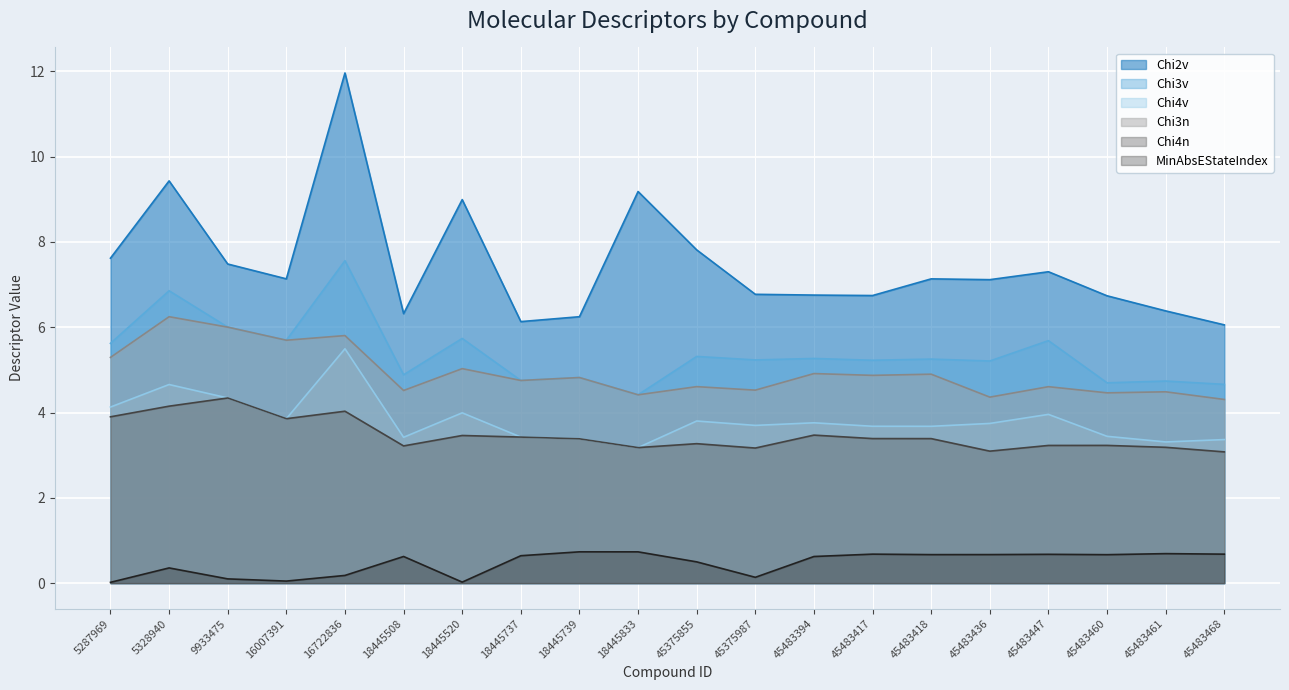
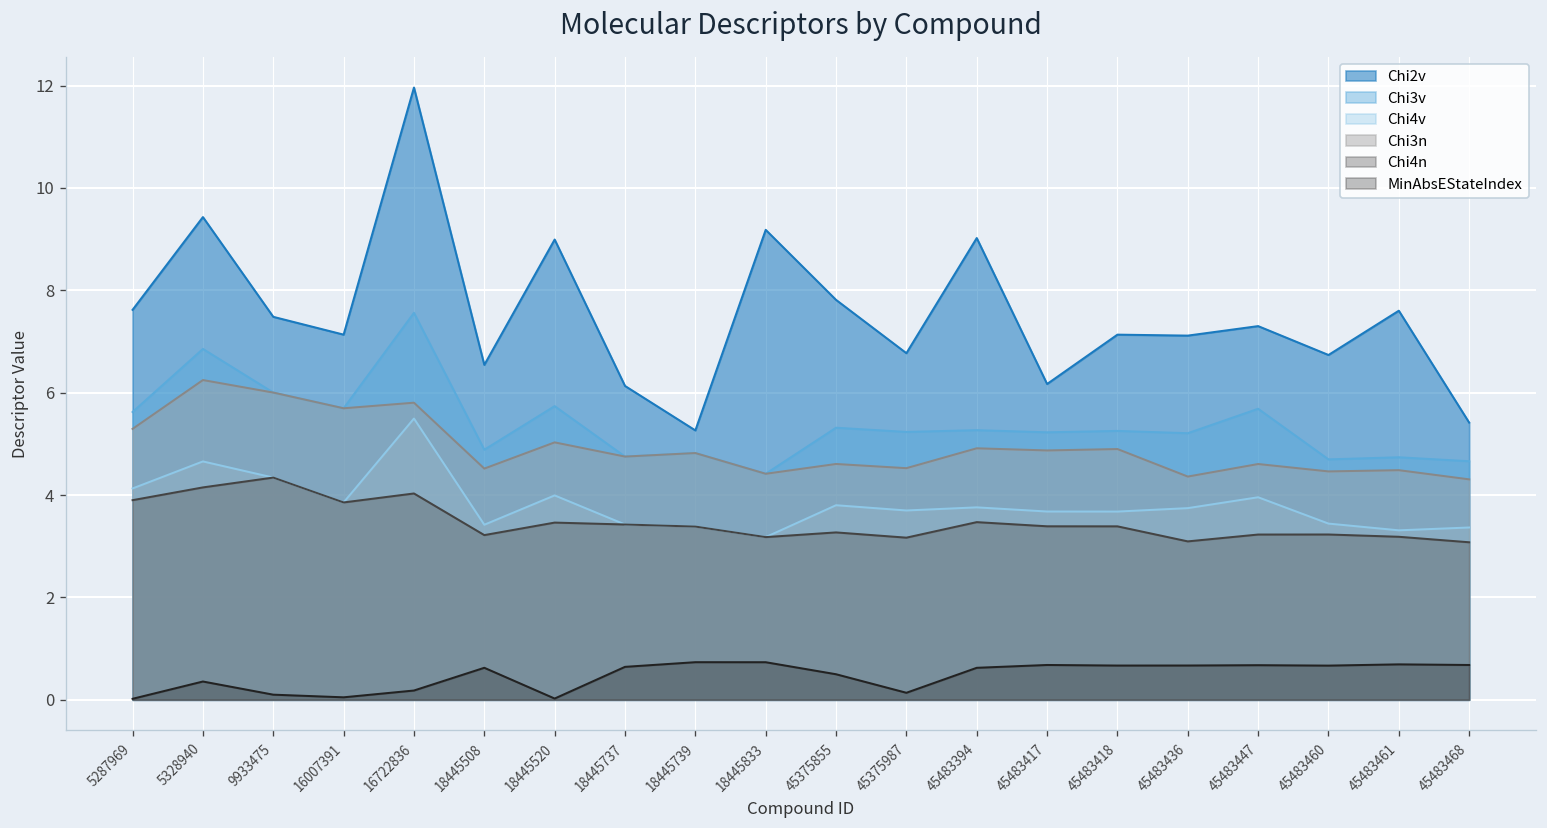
Chi2v, 18445508: 6.3 -> 6.5
Chi2v, 18445739: 6.2 -> 5.3
Chi2v, 45483394: 6.8 -> 9.0
Chi2v, 45483417: 6.7 -> 6.2
Chi2v, 45483461: 6.4 -> 7.6
Chi2v, 45483468: 6.1 -> 5.4
